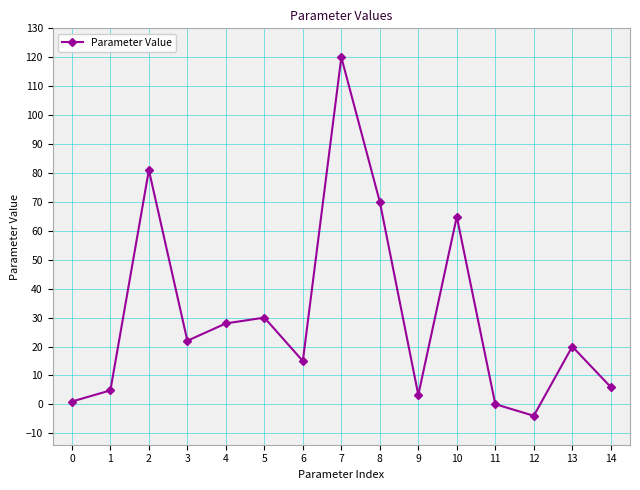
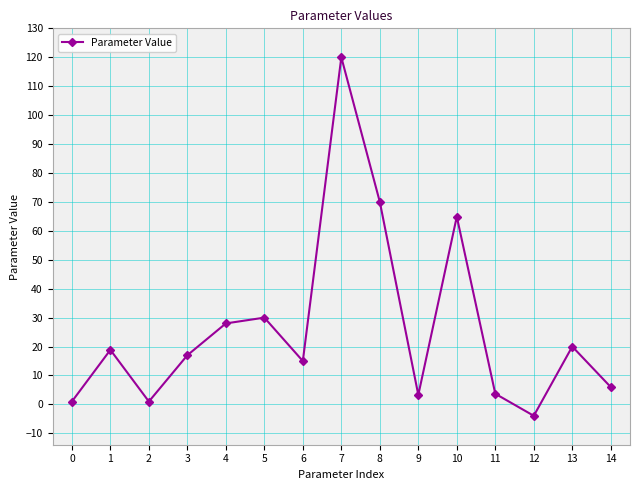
1: 5 -> 19
2: 81 -> 1
3: 22 -> 17
11: 0 -> 4
